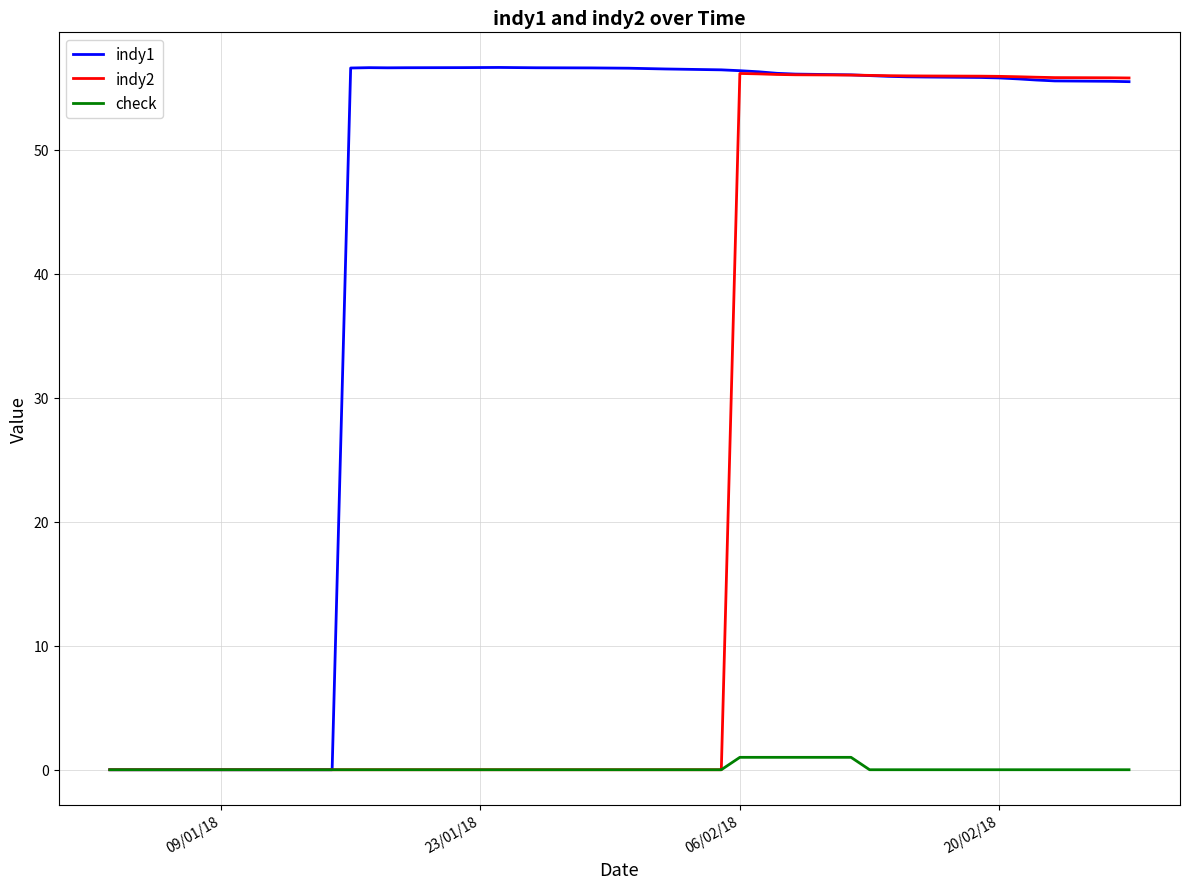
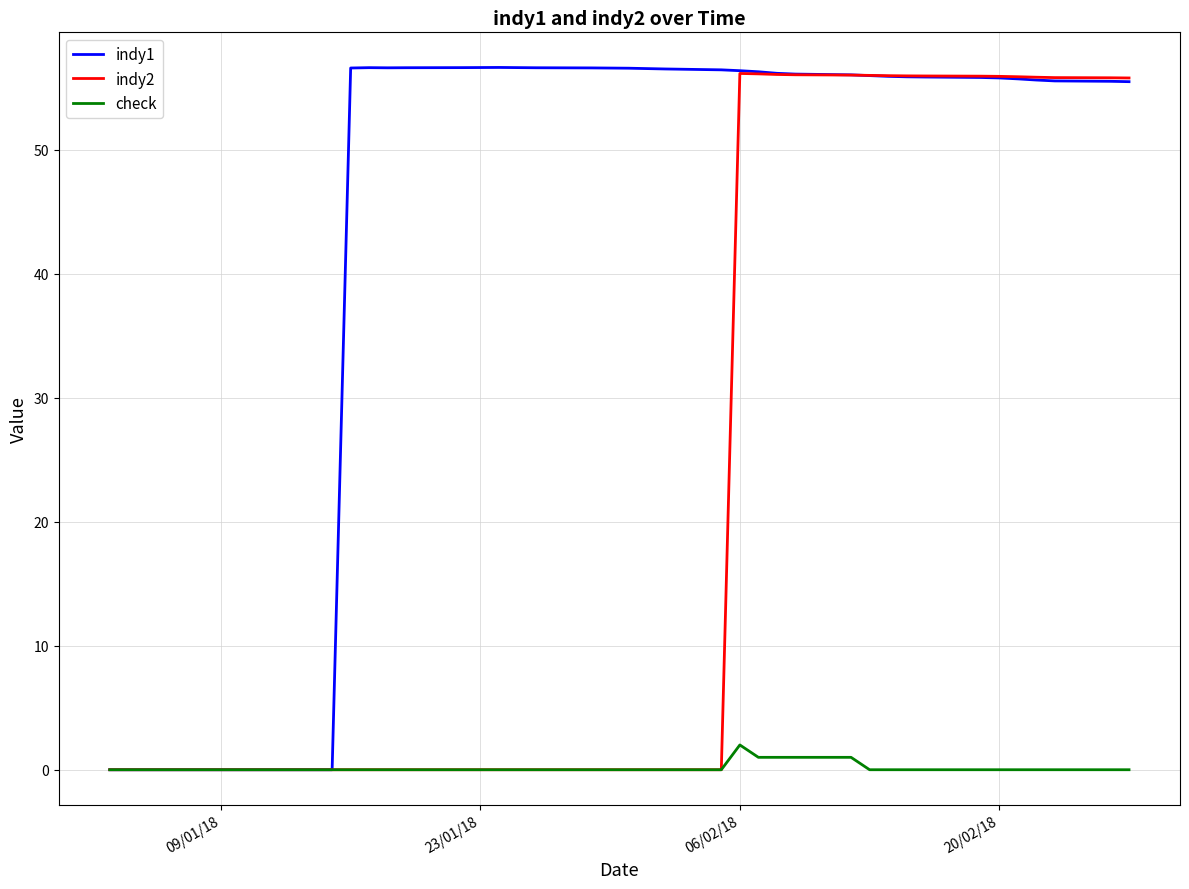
check, 06/02/18: 1 -> 2
